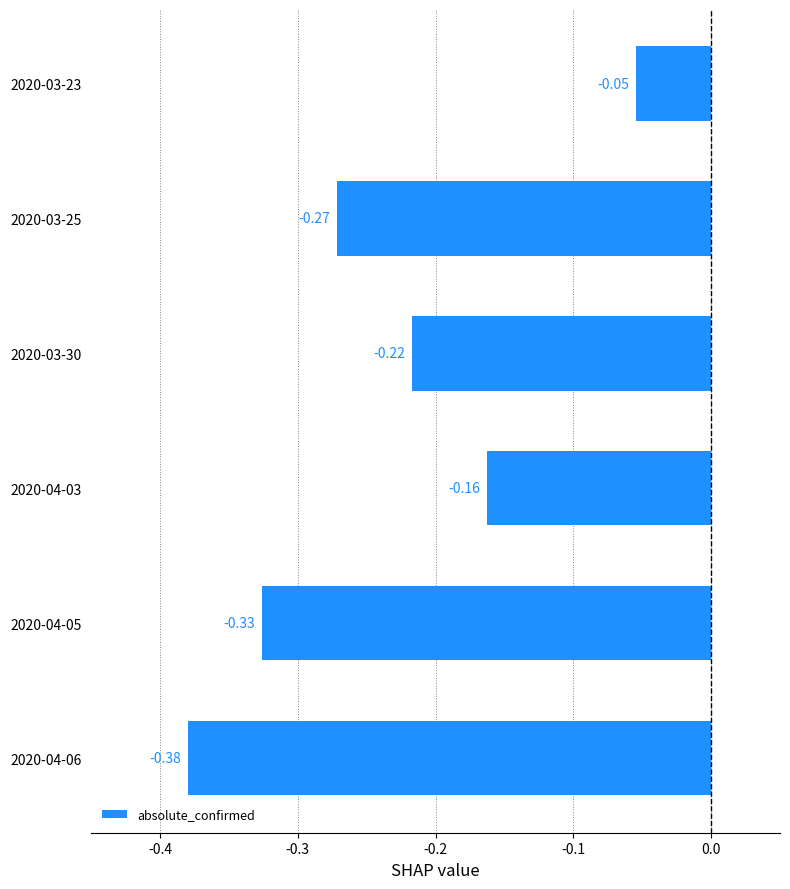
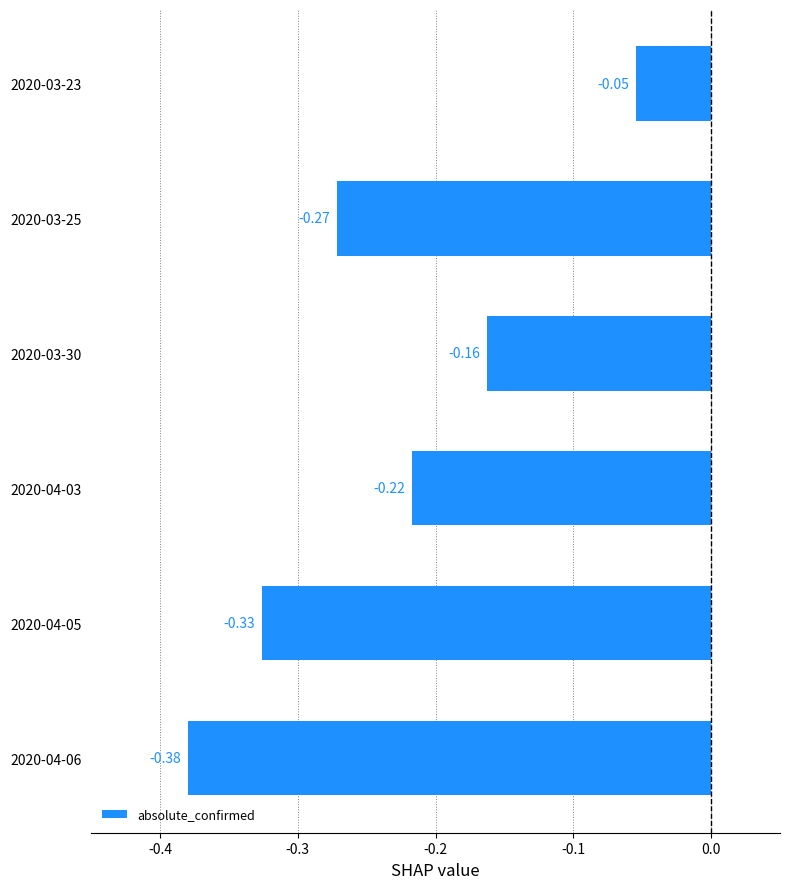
2020-03-30: -0.22 -> -0.16
2020-04-03: -0.16 -> -0.22
